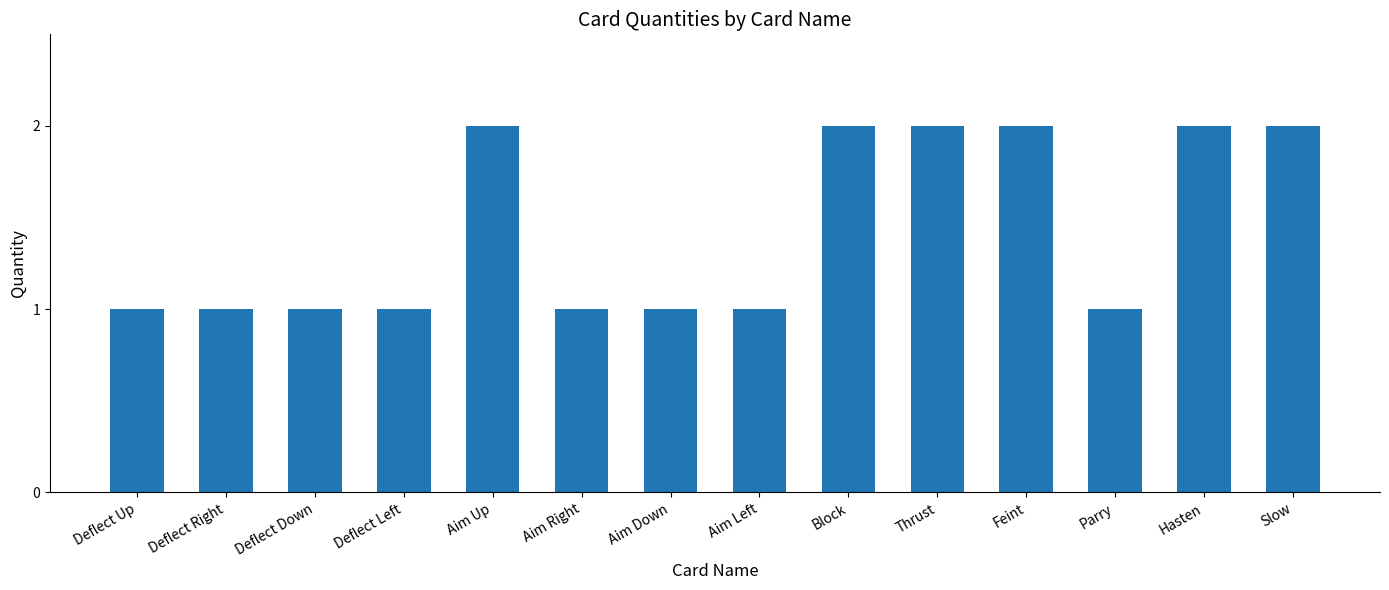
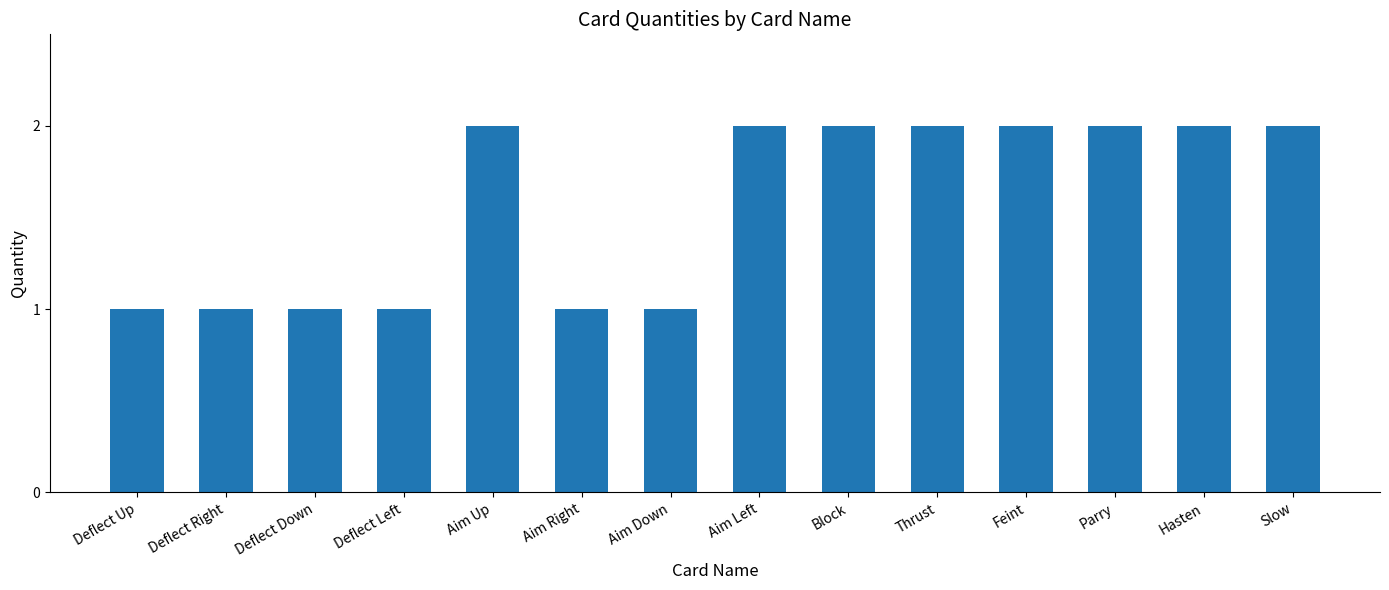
Aim Left: 1 -> 2
Parry: 1 -> 2
